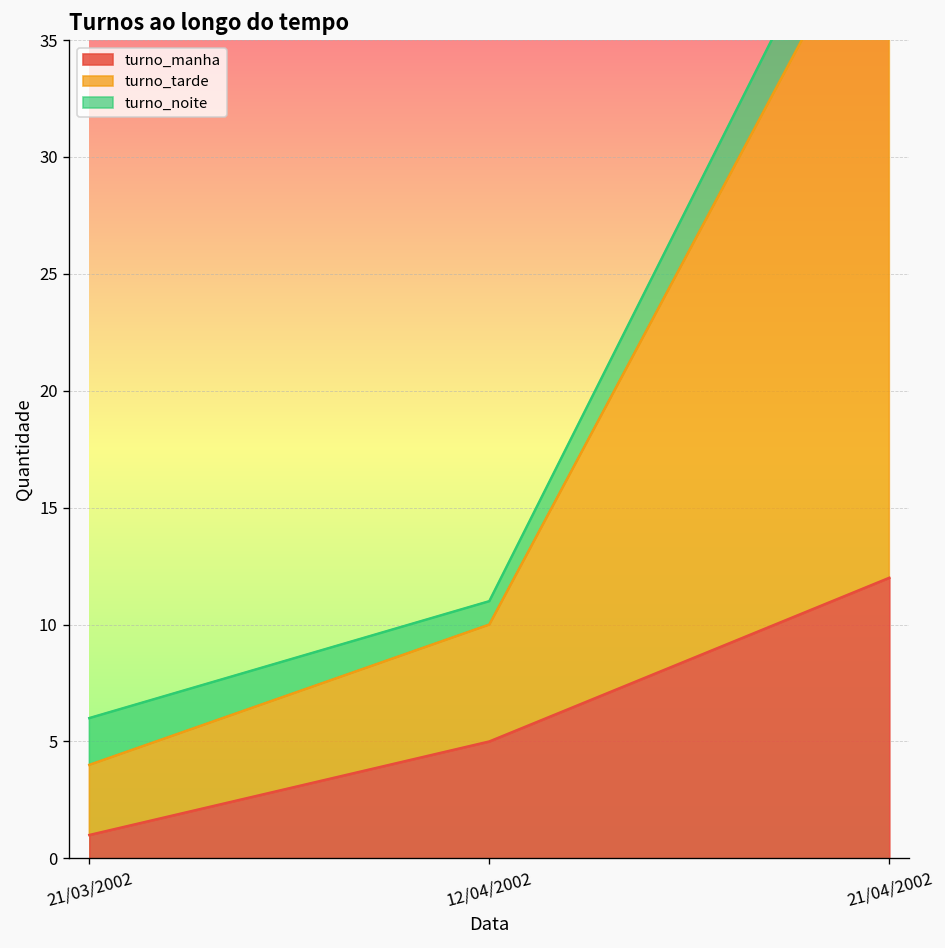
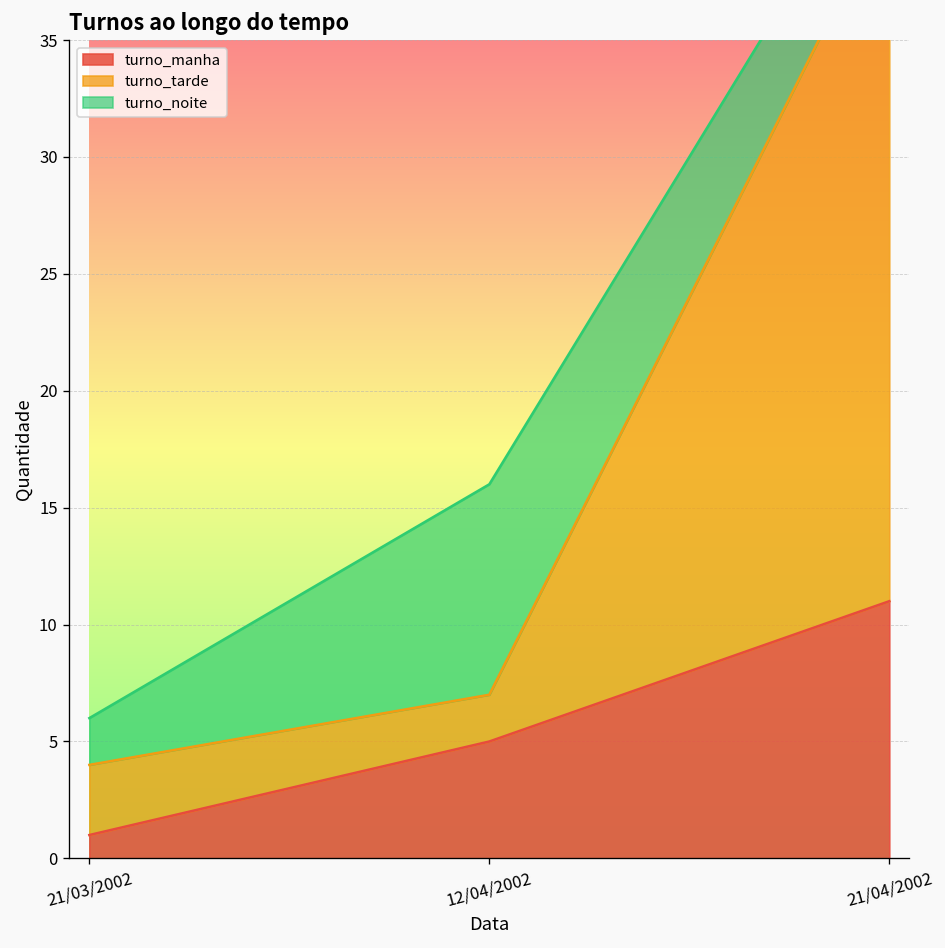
turno_tarde, 12/04/2002: 5 -> 2
turno_noite, 12/04/2002: 1 -> 9
turno_manha, 21/04/2002: 12 -> 11
